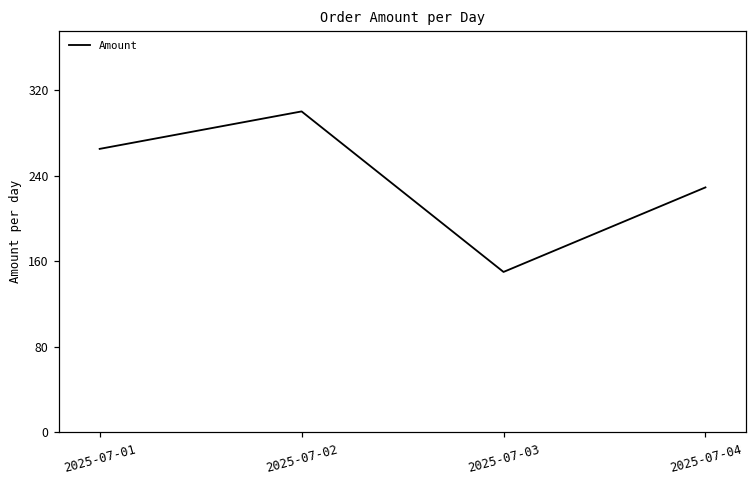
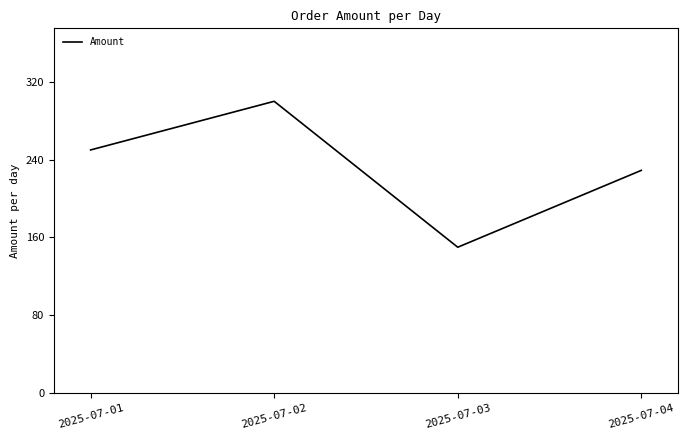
2025-07-01: 270 -> 250
